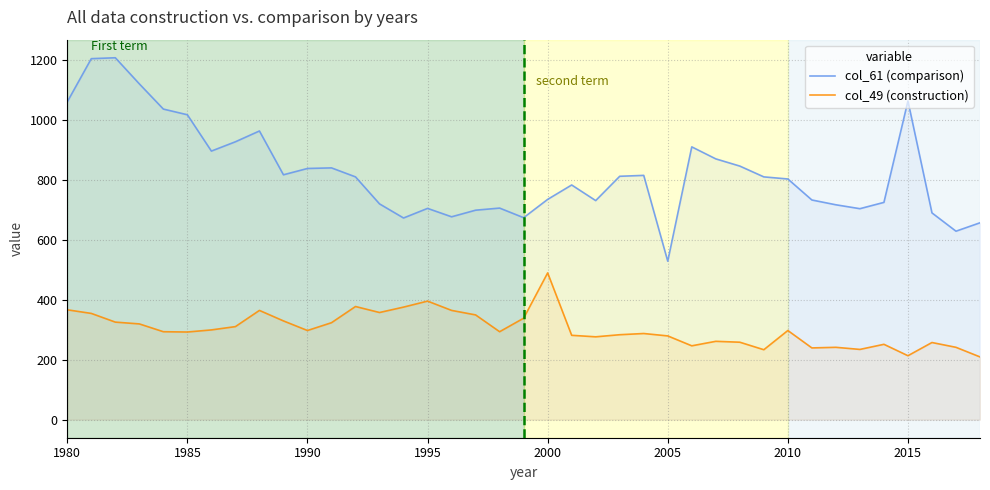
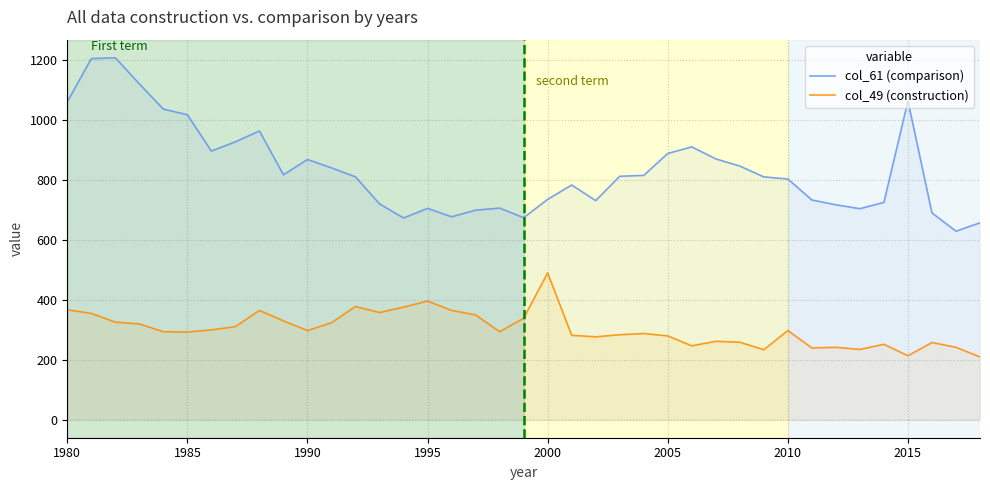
col_61 (comparison), 1990: 840 -> 870
col_61 (comparison), 2005: 530 -> 890
